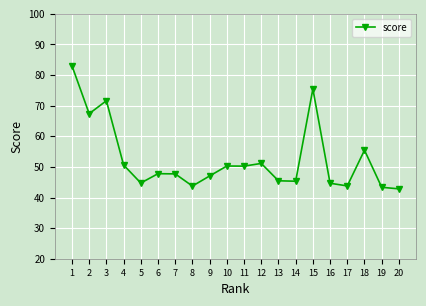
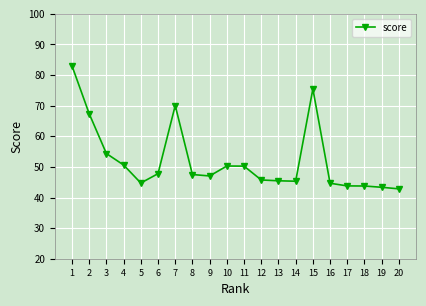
3: 72 -> 54
7: 48 -> 70
8: 44 -> 48
12: 51 -> 46
18: 55 -> 44
